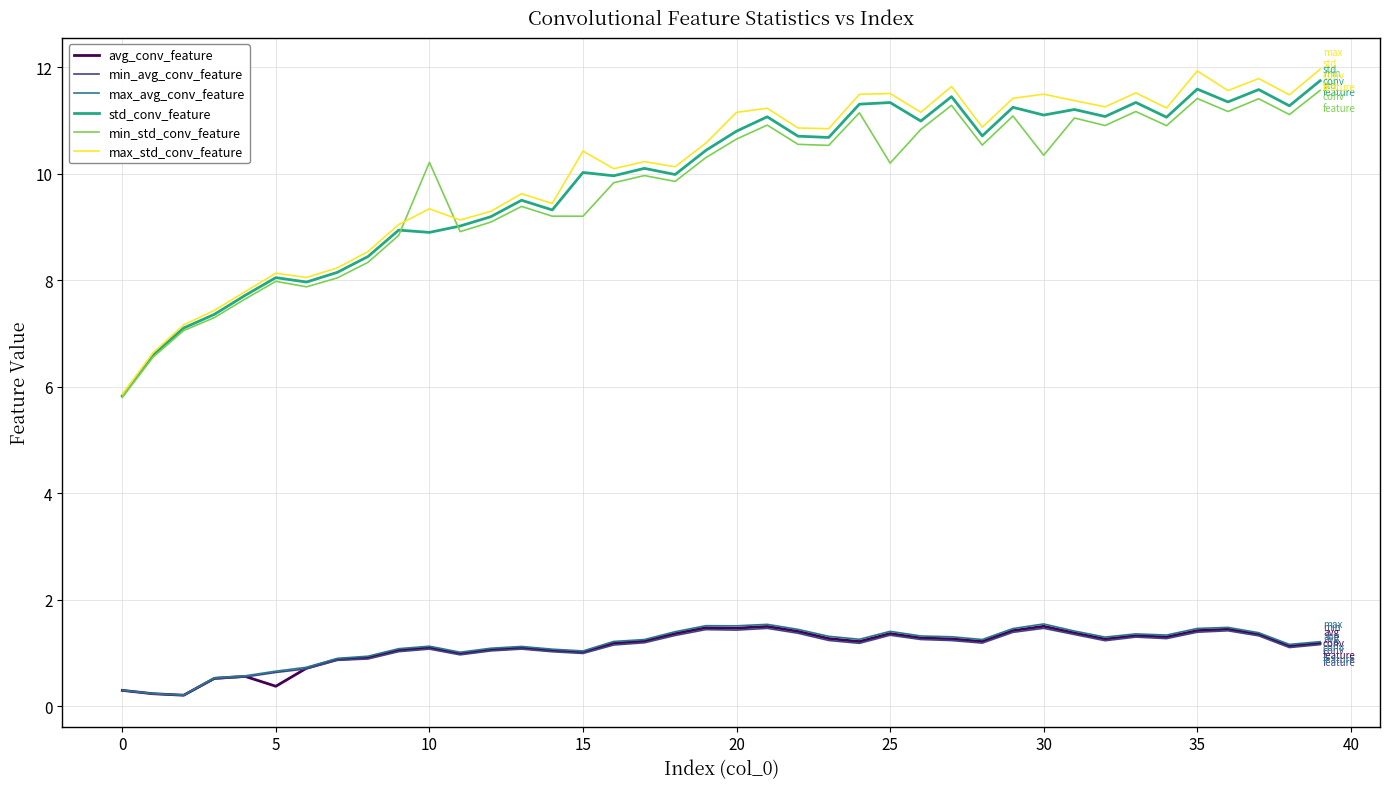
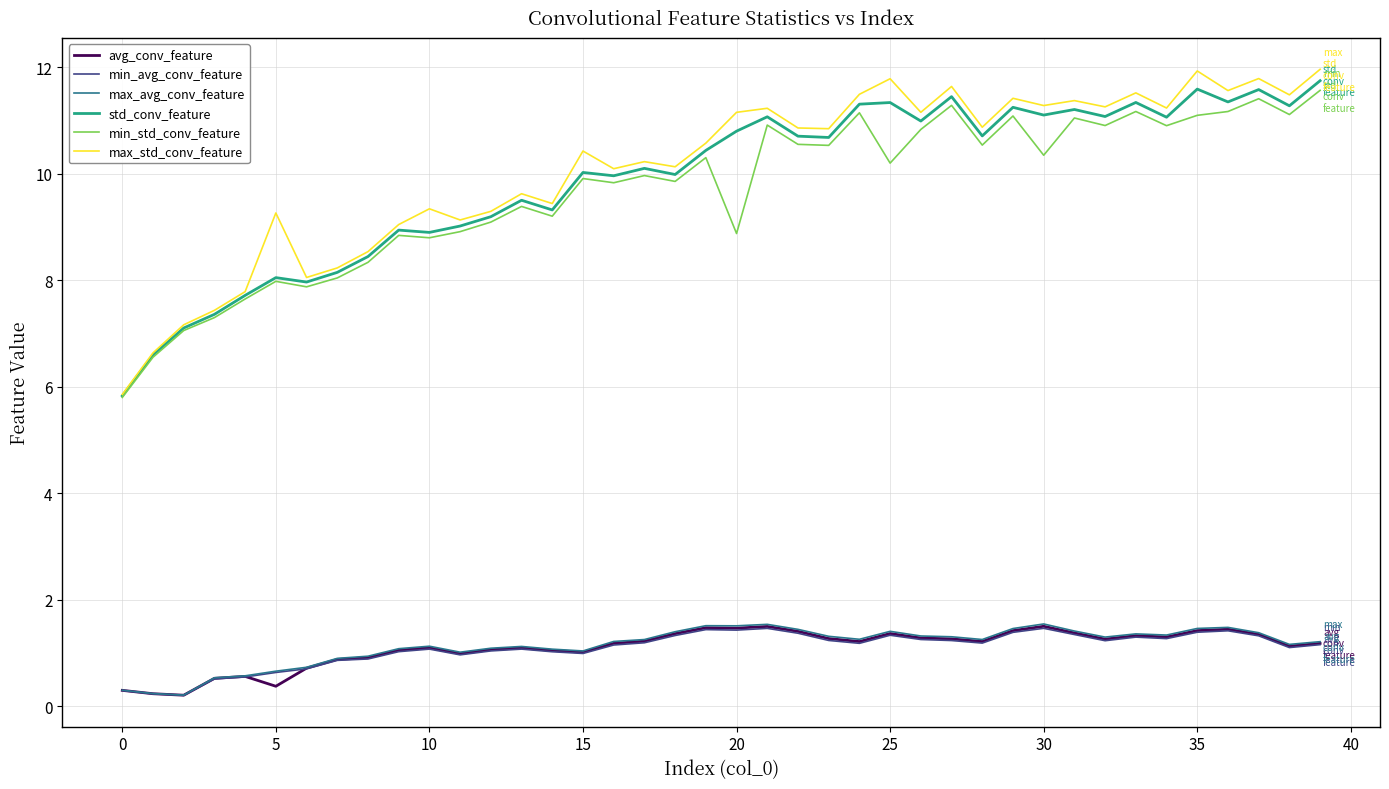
max_std_conv_feature, 5: 8.1 -> 9.3
min_std_conv_feature, 10: 10.2 -> 8.8
min_std_conv_feature, 15: 9.2 -> 9.9
min_std_conv_feature, 20: 10.6 -> 8.9
max_std_conv_feature, 25: 11.5 -> 11.8
max_std_conv_feature, 30: 11.5 -> 11.3
min_std_conv_feature, 35: 11.4 -> 11.1
